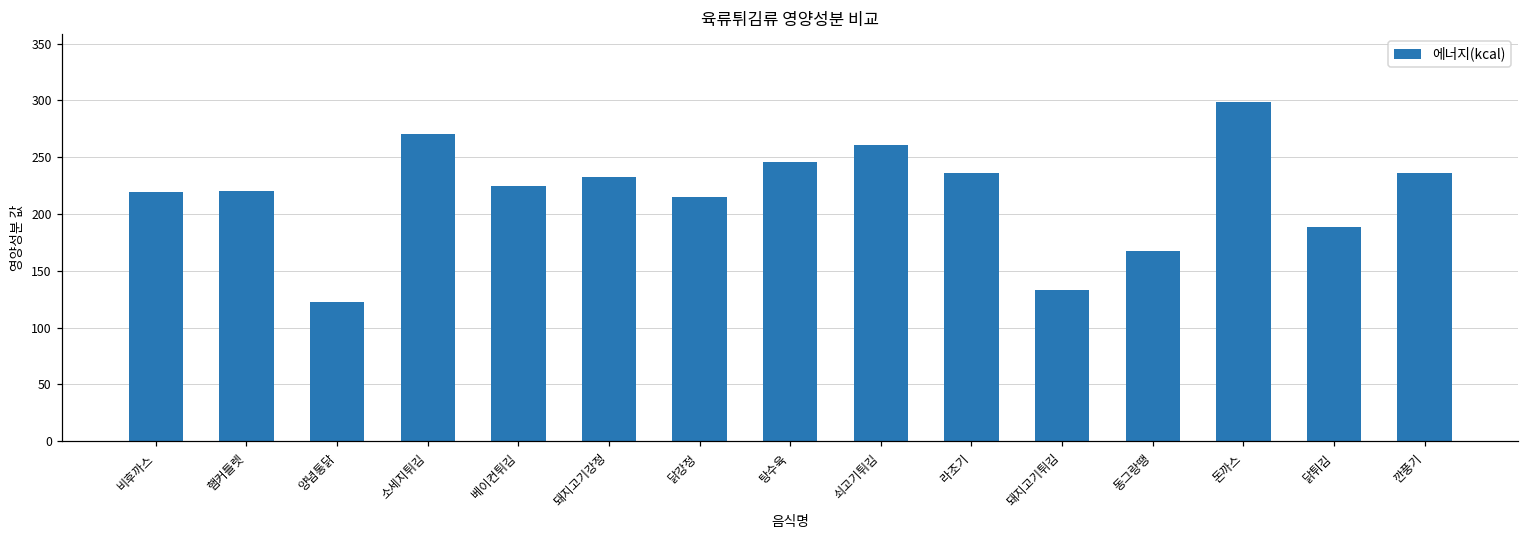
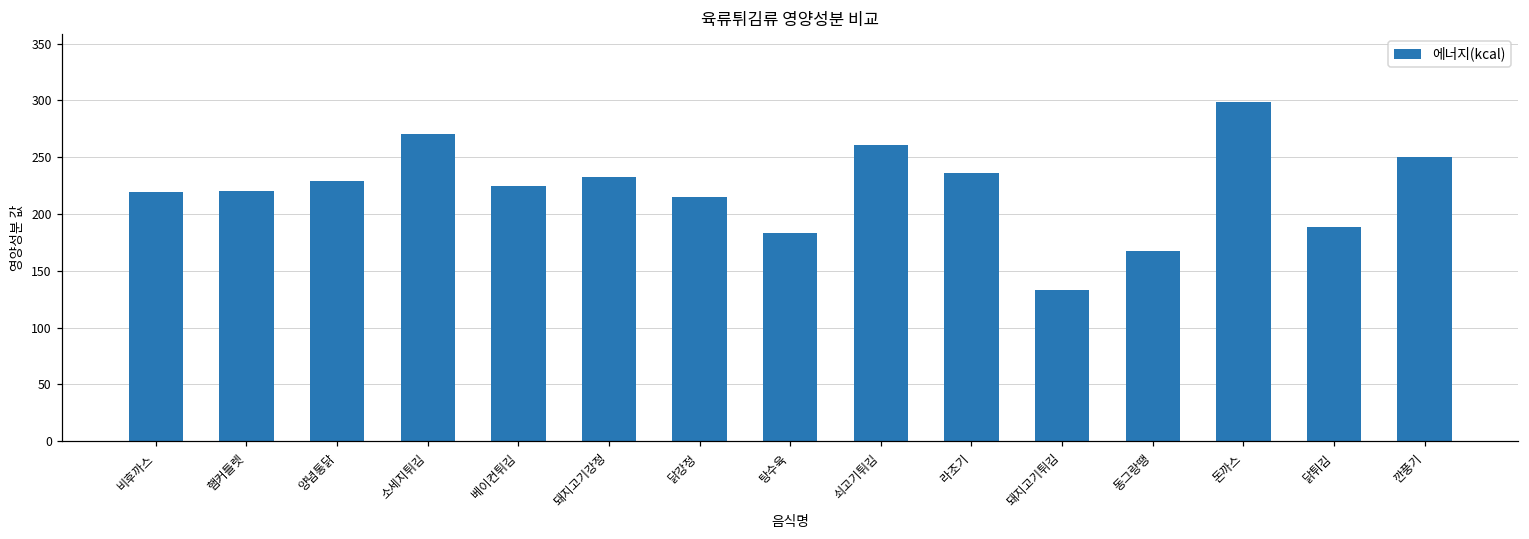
양념통닭: 123 -> 229
탕수육: 246 -> 183
깐풍기: 236 -> 250
